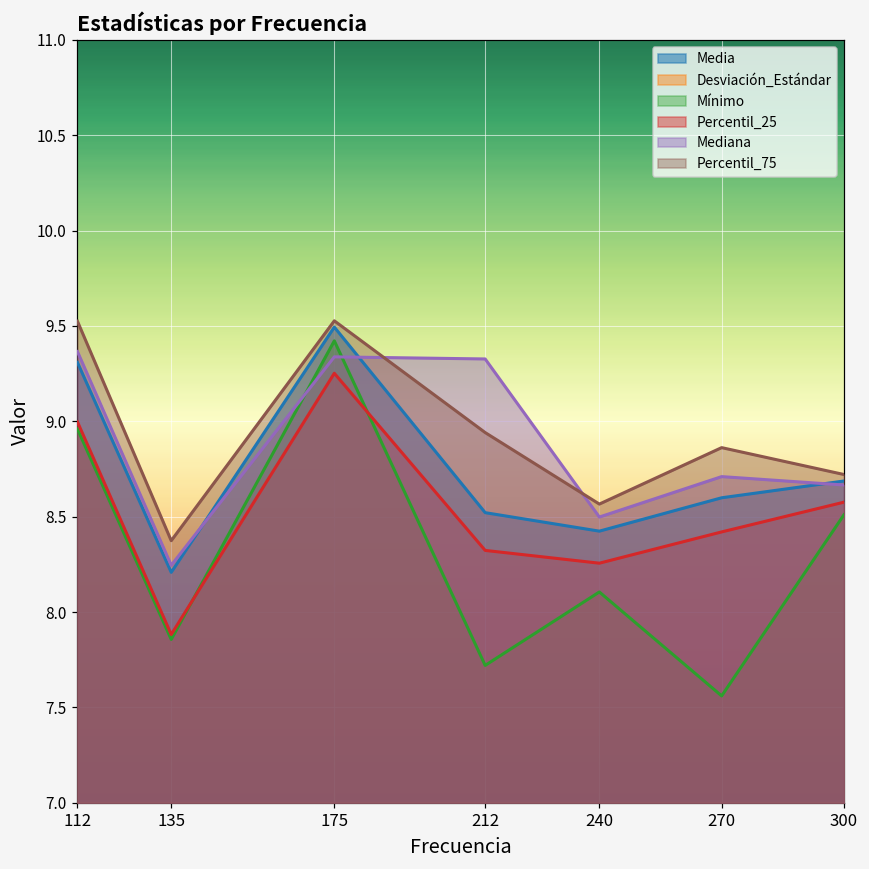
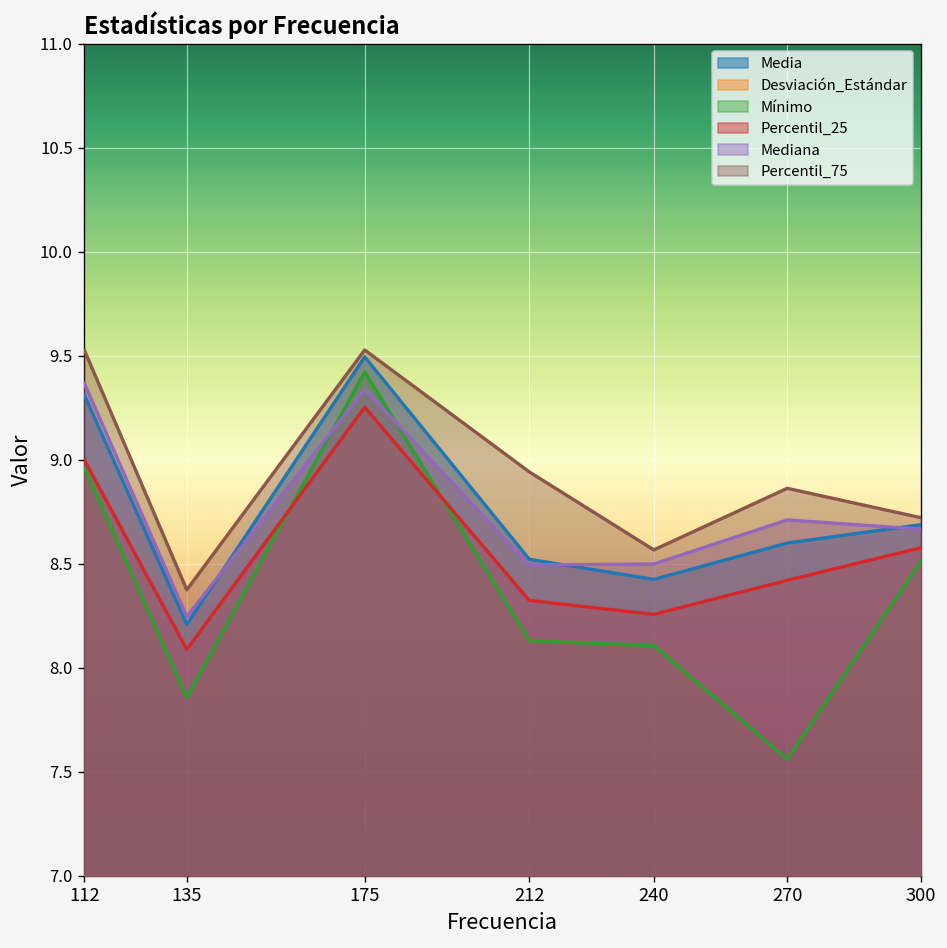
Percentil_25, 135: 7.88 -> 8.09
Mínimo, 212: 7.72 -> 8.13
Mediana, 212: 9.33 -> 8.49
